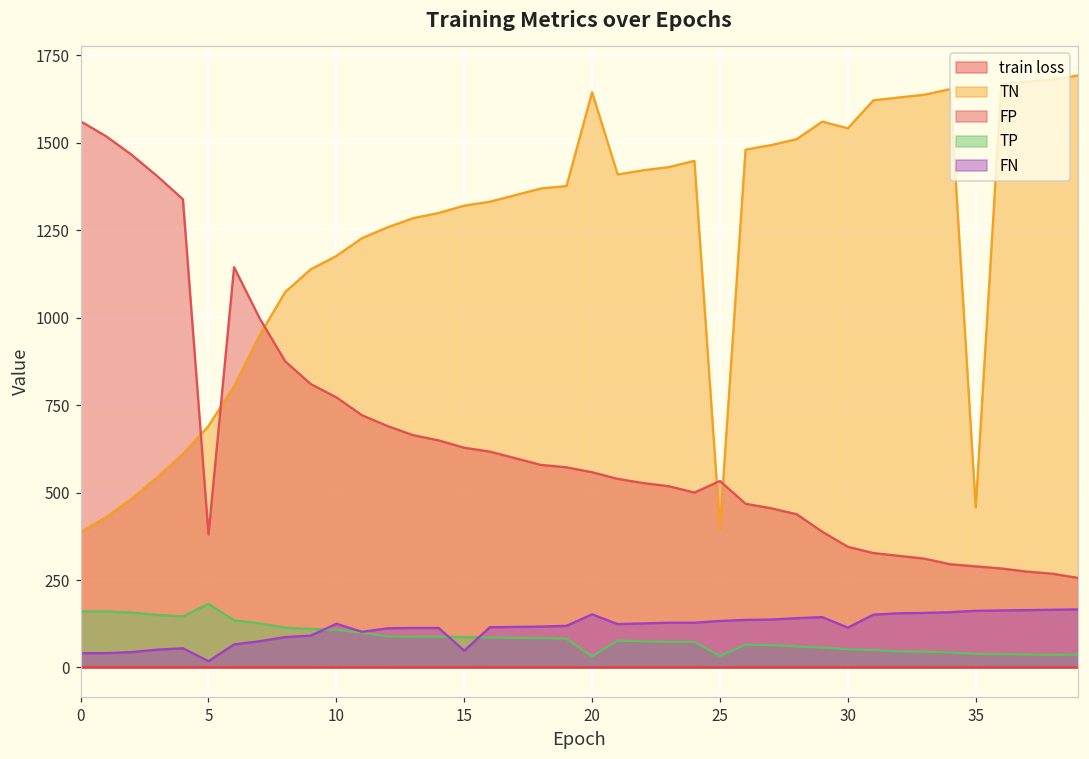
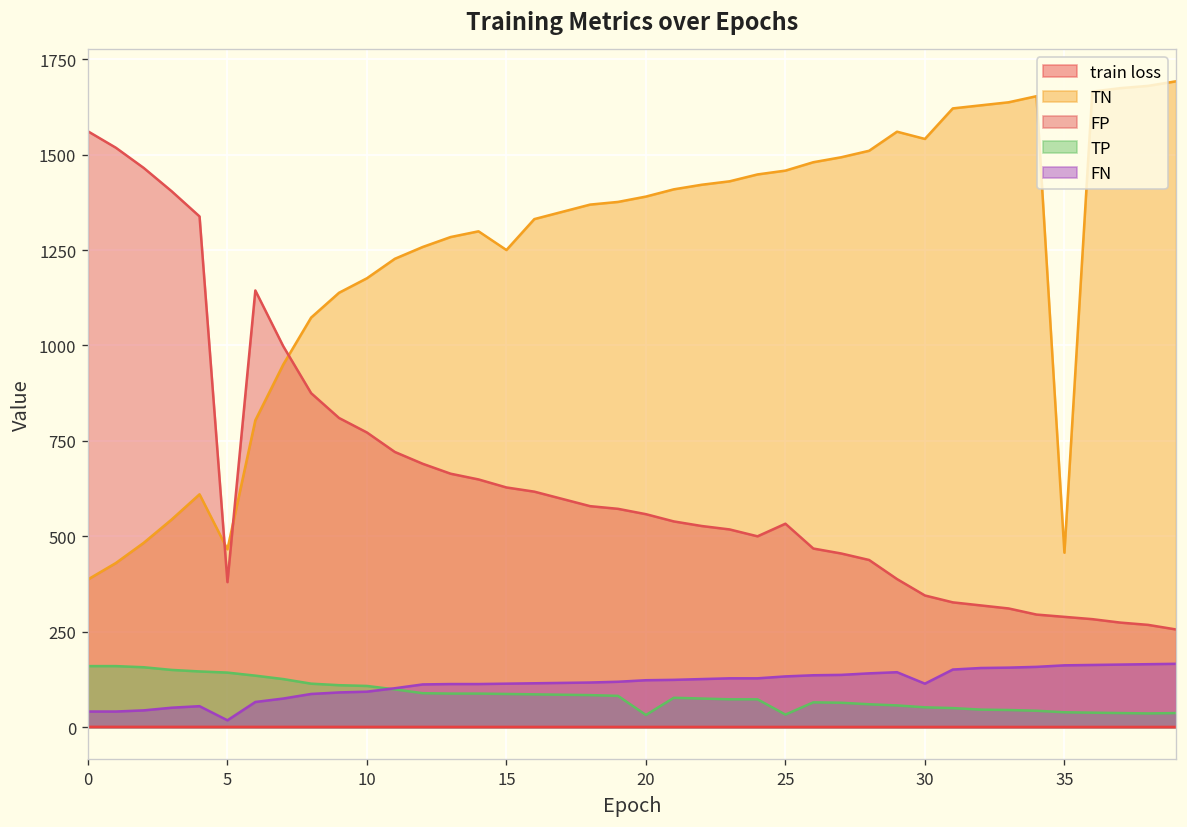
TN, 5: 690 -> 470
TP, 5: 180 -> 140
FN, 10: 130 -> 90
TN, 15: 1320 -> 1250
FN, 15: 50 -> 110
TN, 20: 1640 -> 1390
FN, 20: 150 -> 120
TN, 25: 400 -> 1460
